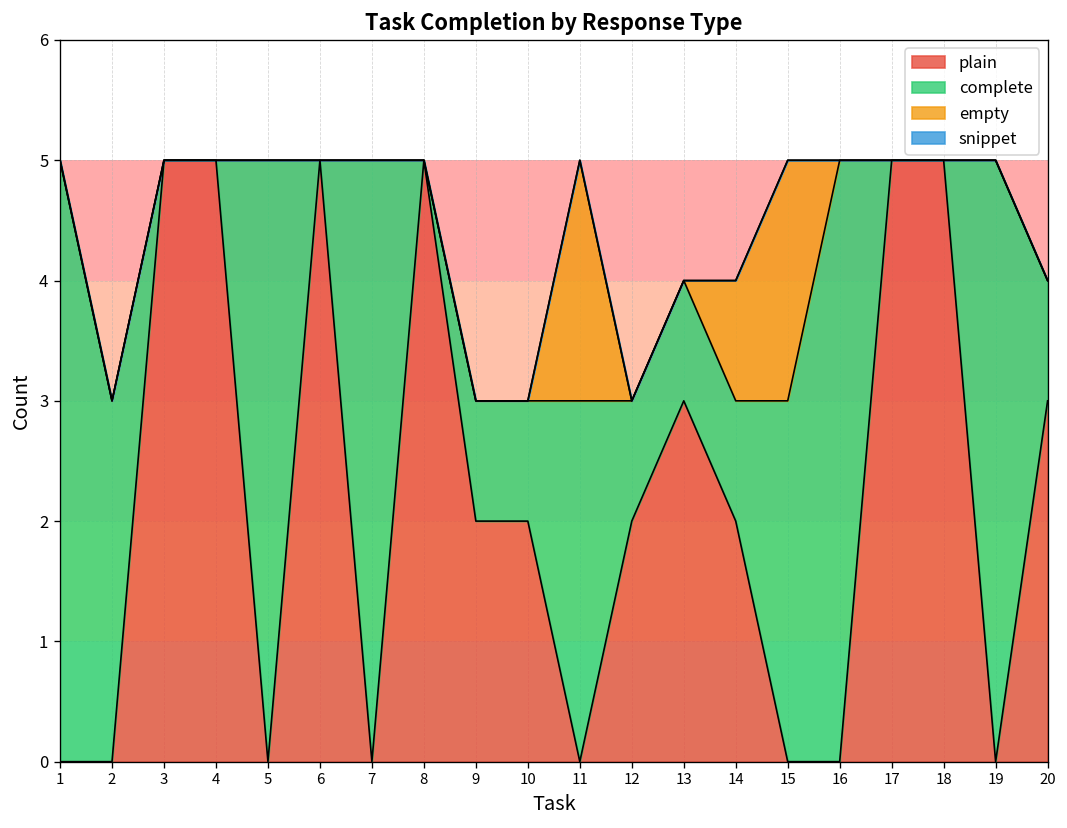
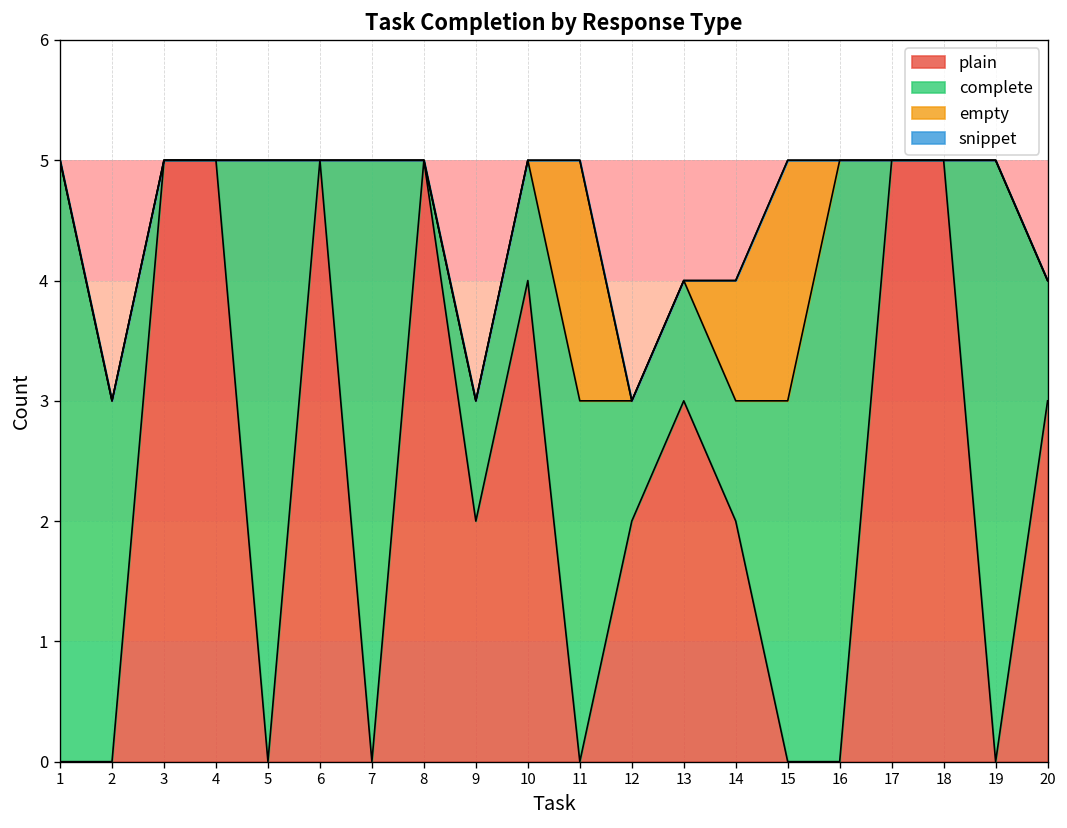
plain, 10: 2 -> 4
